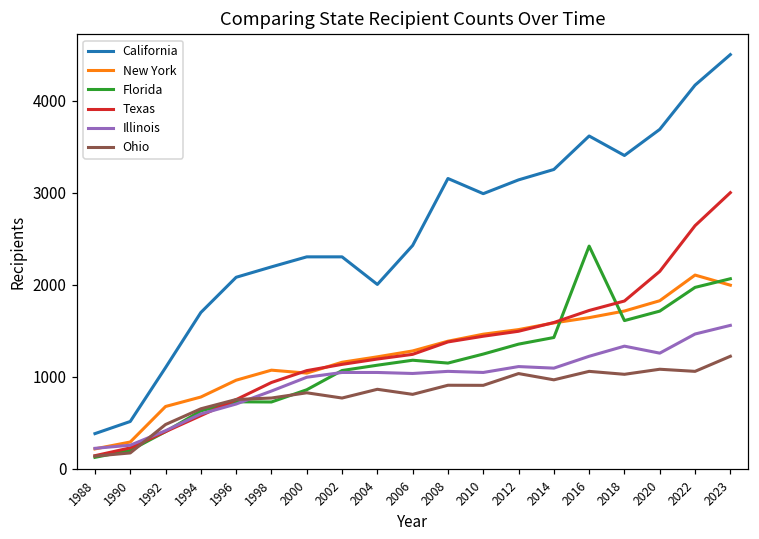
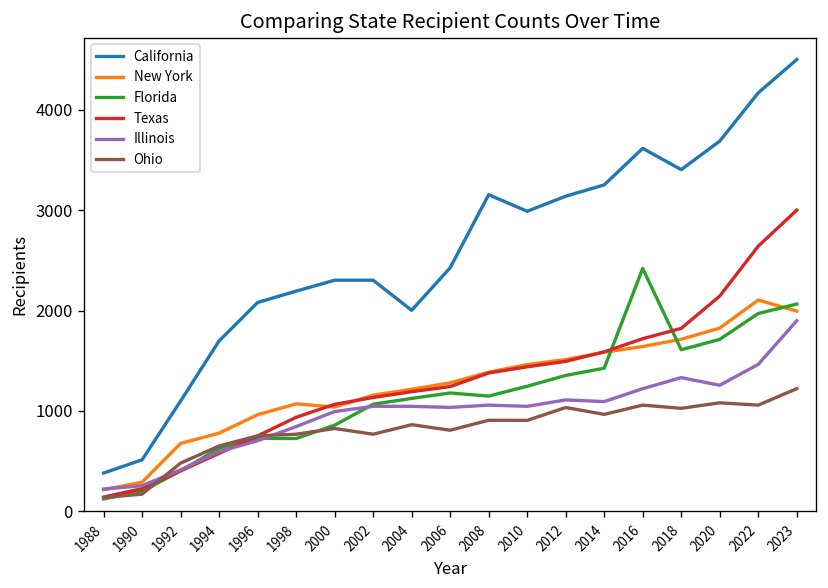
Illinois, 2023: 1600 -> 1900
